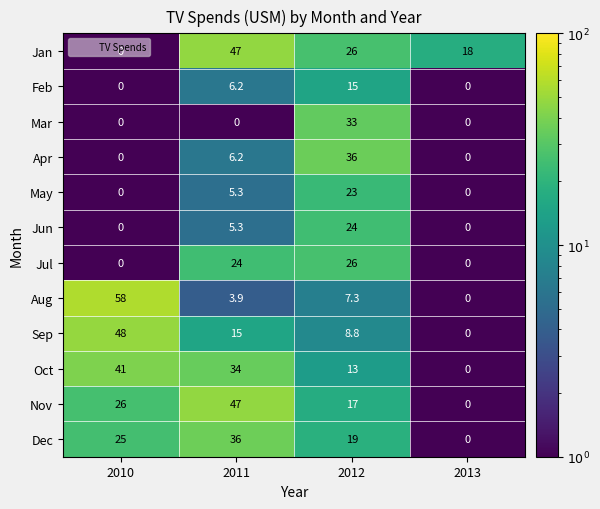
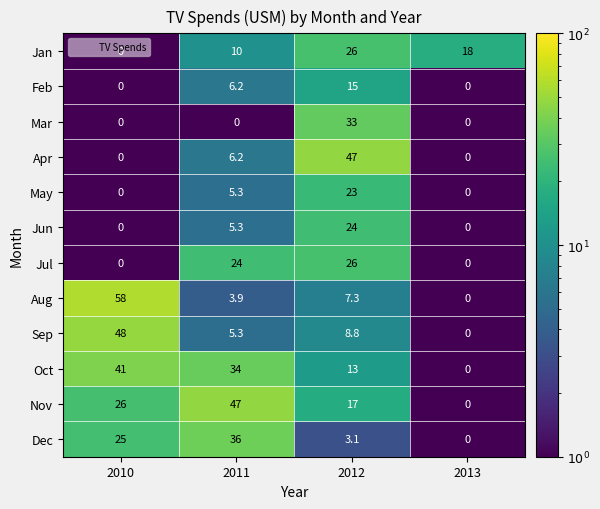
Jan, 2011: 47 -> 10
Apr, 2012: 36 -> 47
Sep, 2011: 15 -> 5.3
Dec, 2012: 19 -> 3.1
